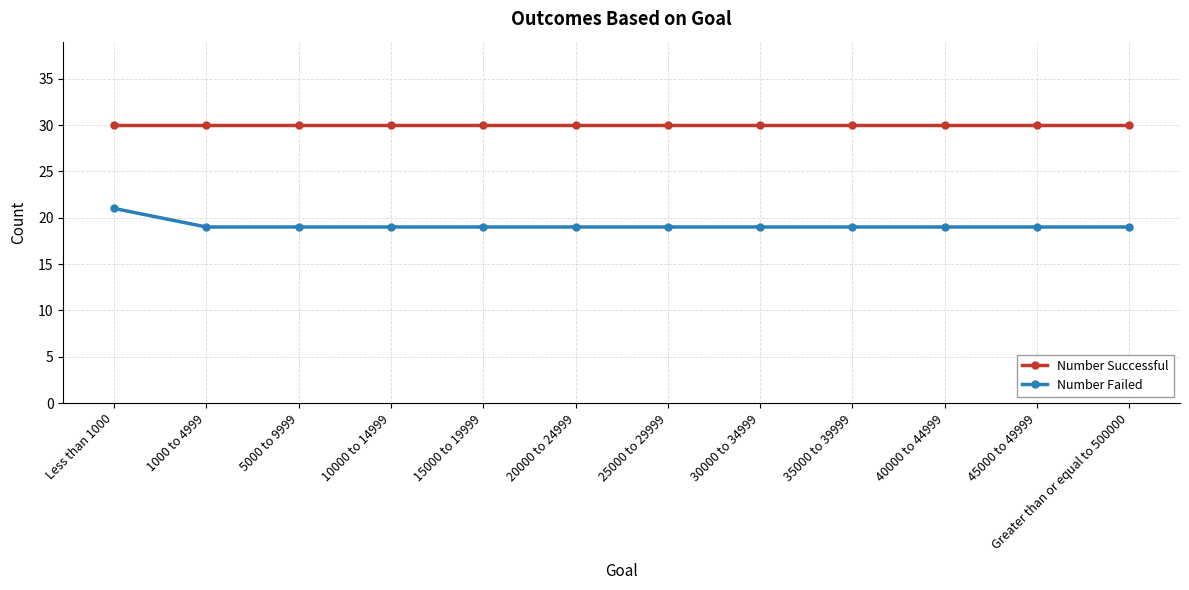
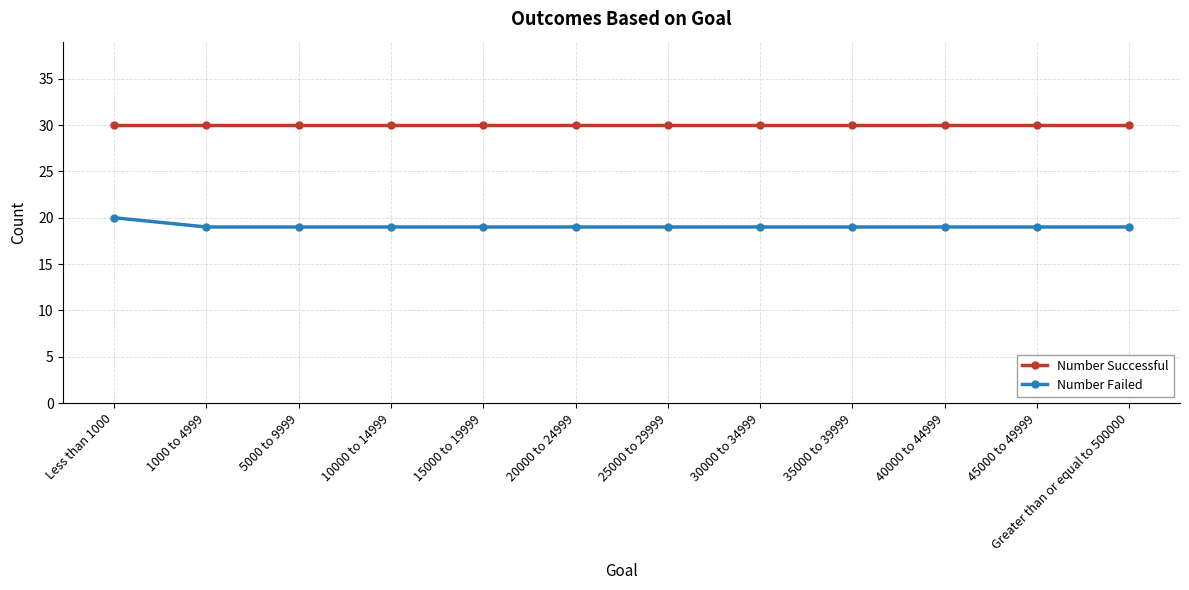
Number Failed, Less than 1000: 21 -> 20
